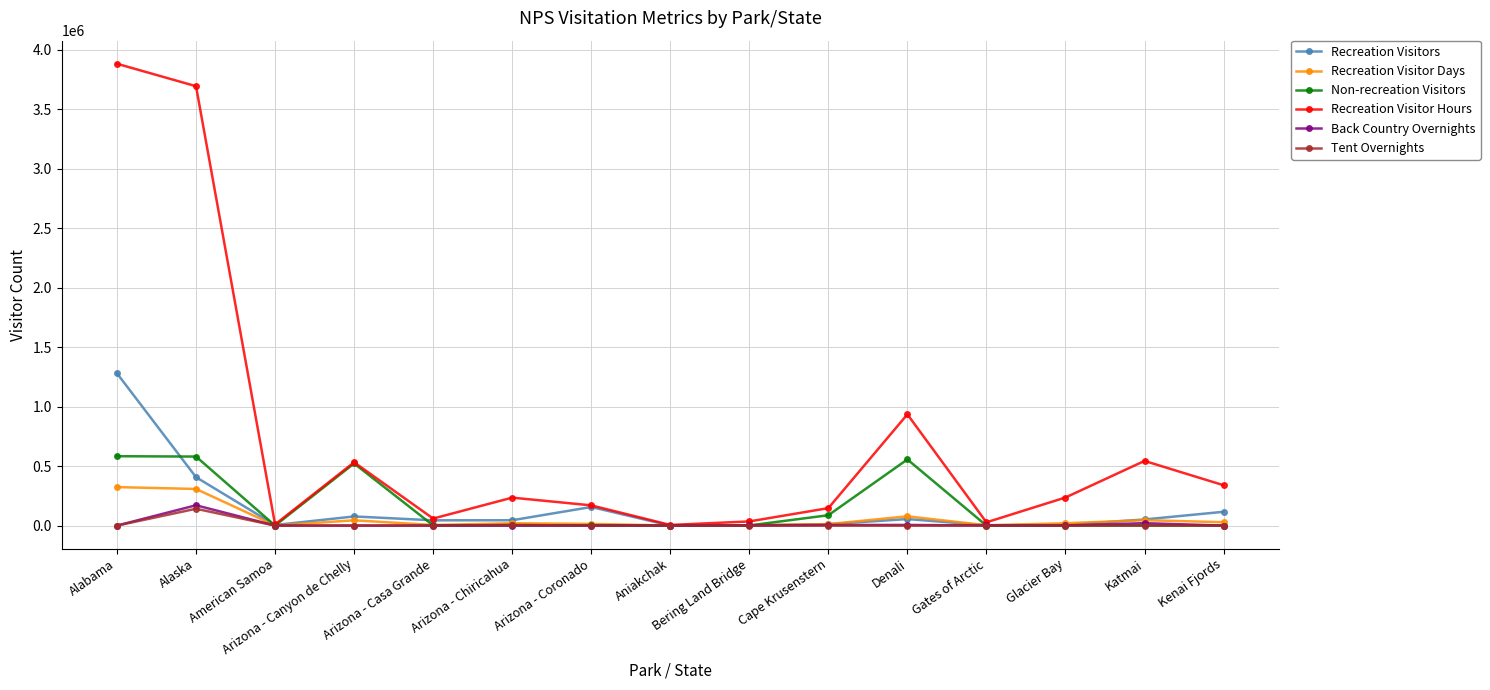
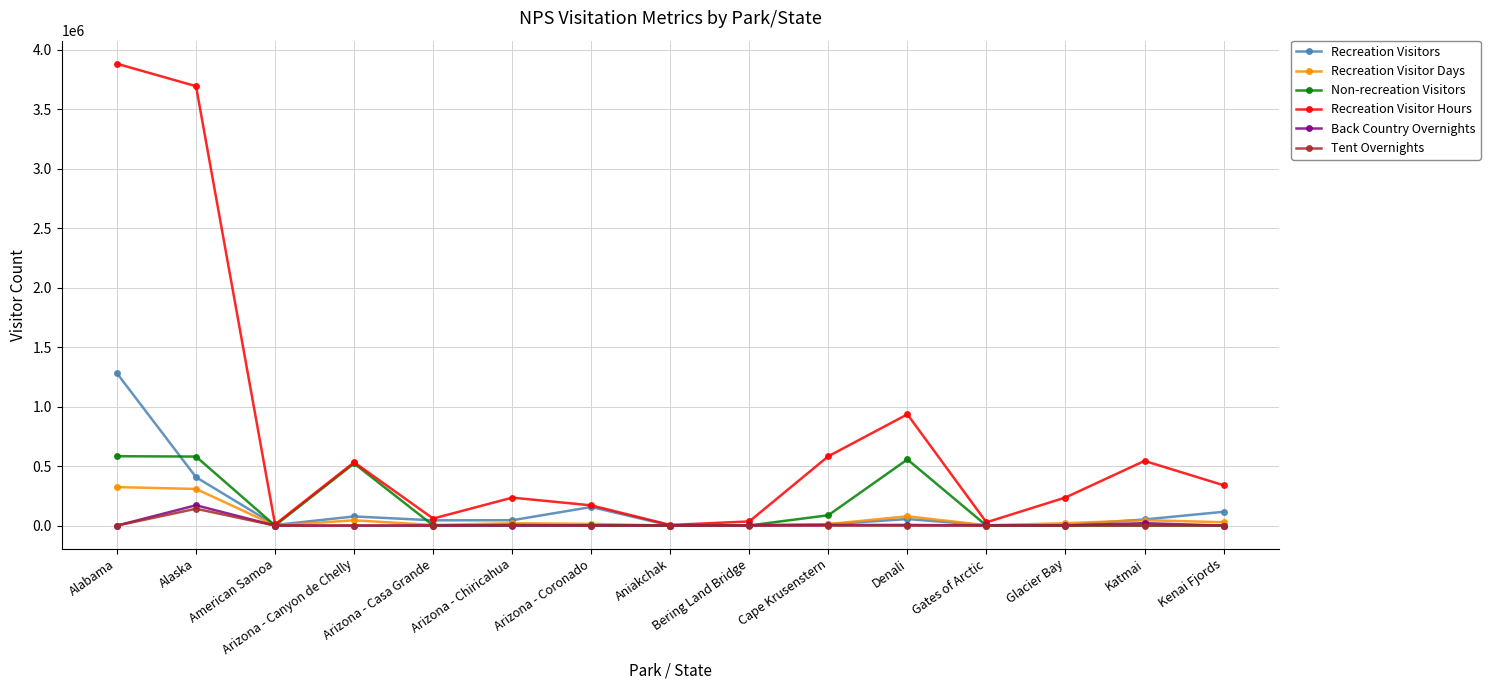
Recreation Visitor Hours, Cape Krusenstern: 150000 -> 580000
